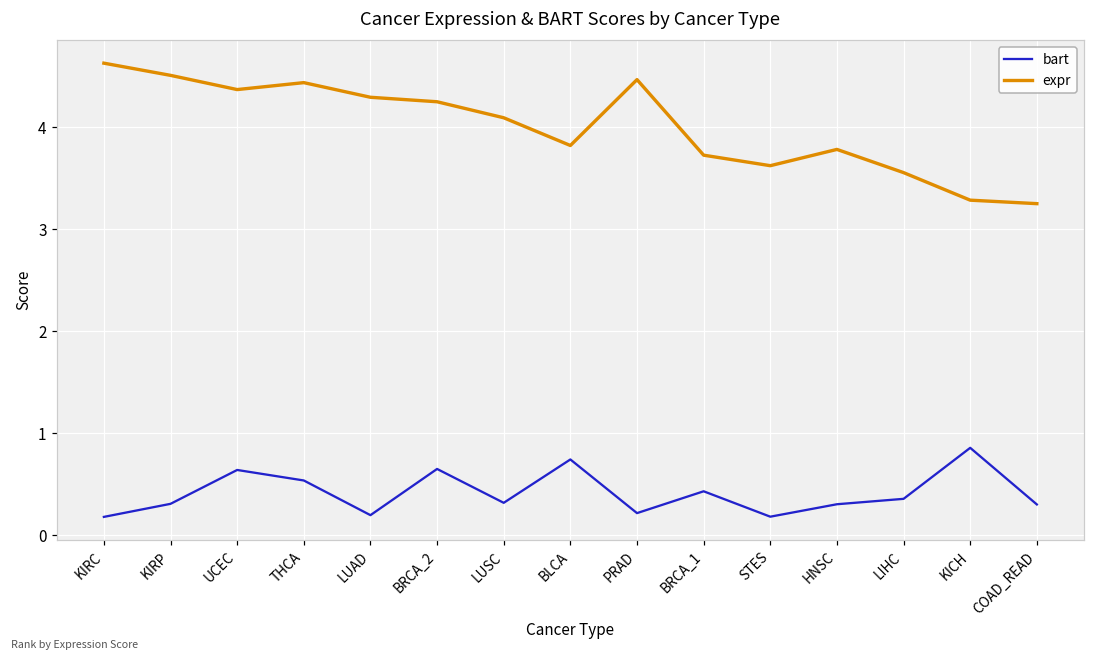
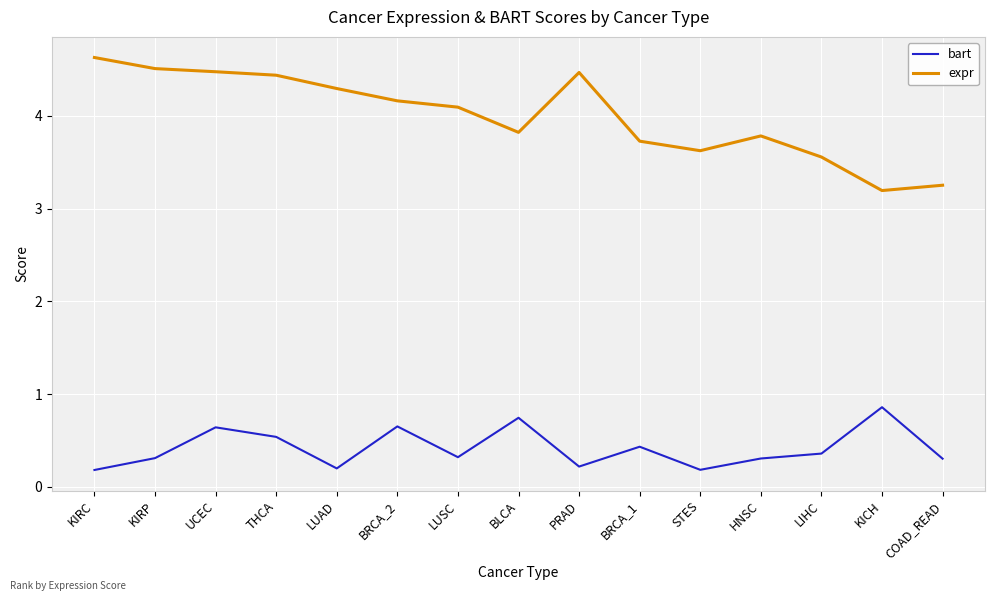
expr, UCEC: 4.4 -> 4.5
expr, BRCA_2: 4.3 -> 4.2
expr, KICH: 3.3 -> 3.2
